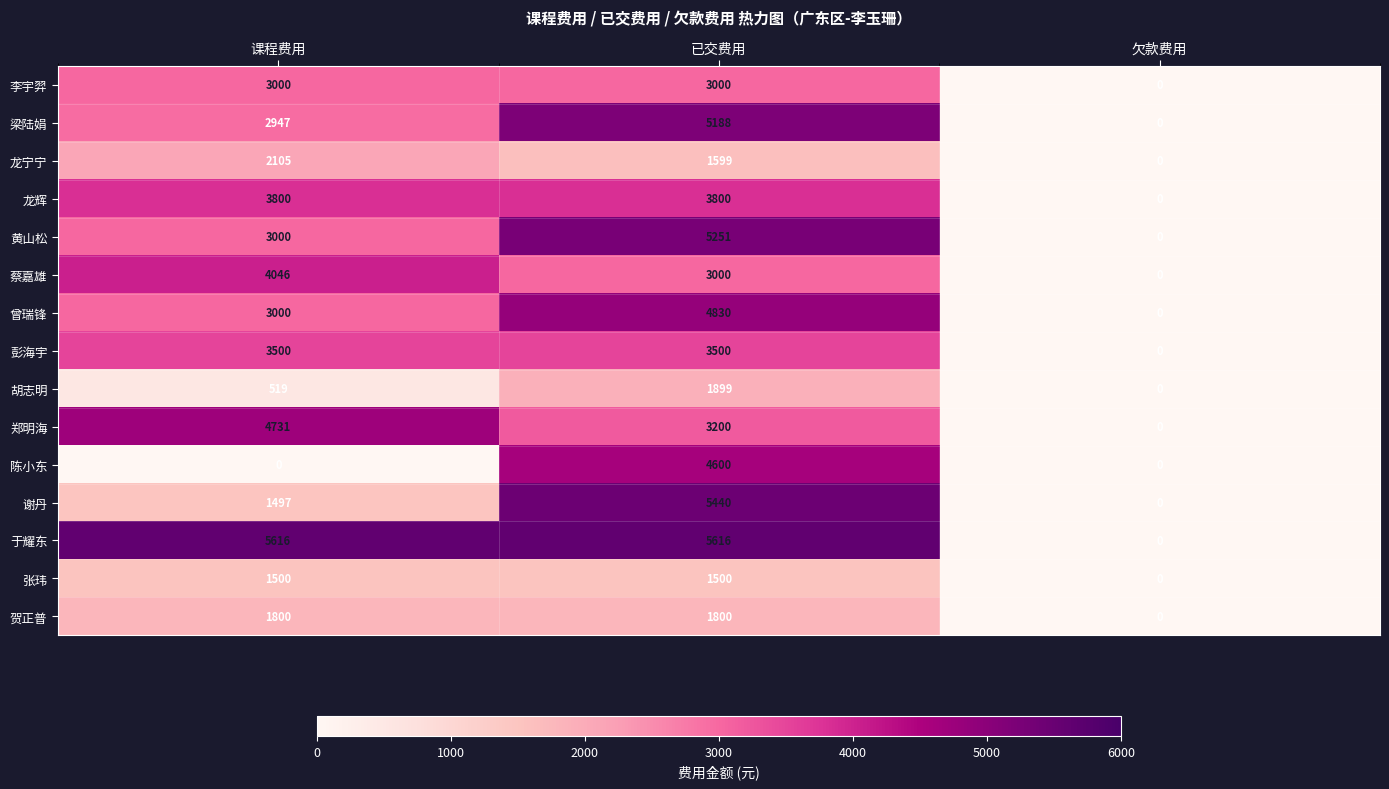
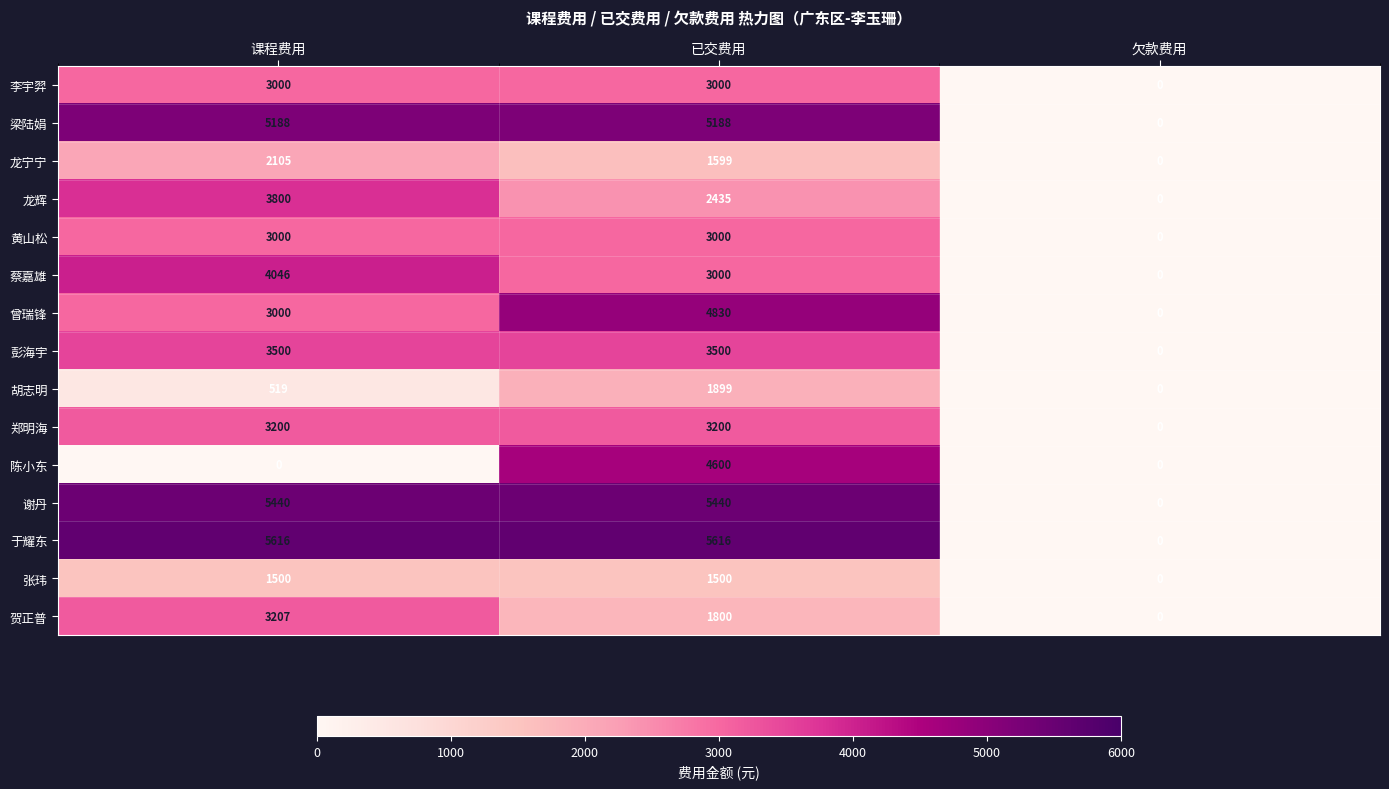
梁陆娟, 课程费用: 2947 -> 5188
龙辉, 已交费用: 3800 -> 2435
黄山松, 已交费用: 5251 -> 3000
郑明海, 课程费用: 4731 -> 3200
谢丹, 课程费用: 1497 -> 5440
贺正普, 课程费用: 1800 -> 3207
